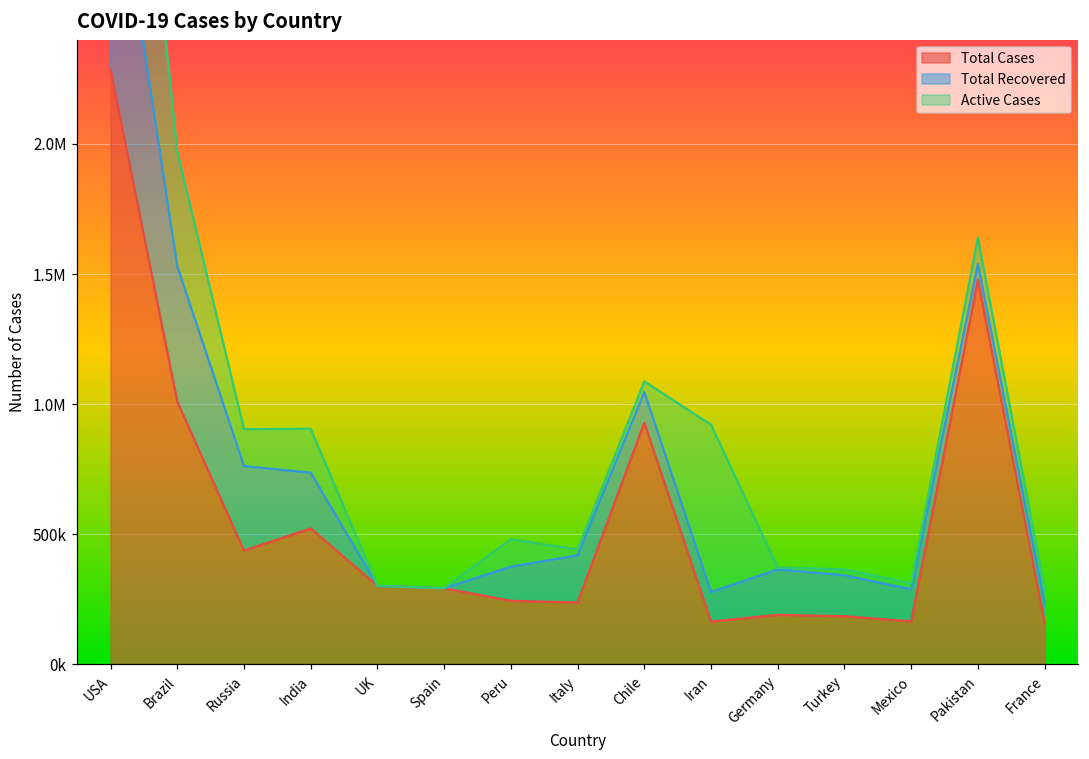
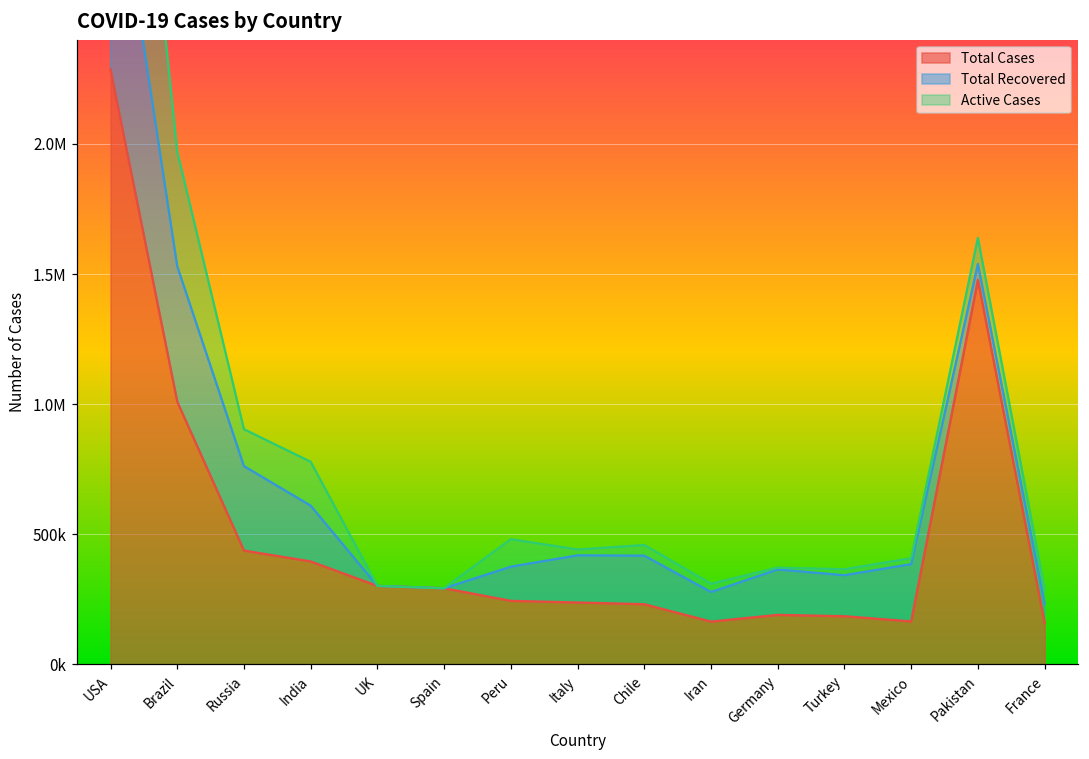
Total Cases, India: 520000 -> 400000
Total Cases, Chile: 930000 -> 230000
Total Recovered, Chile: 120000 -> 190000
Active Cases, Iran: 640000 -> 30000
Total Recovered, Mexico: 120000 -> 220000
